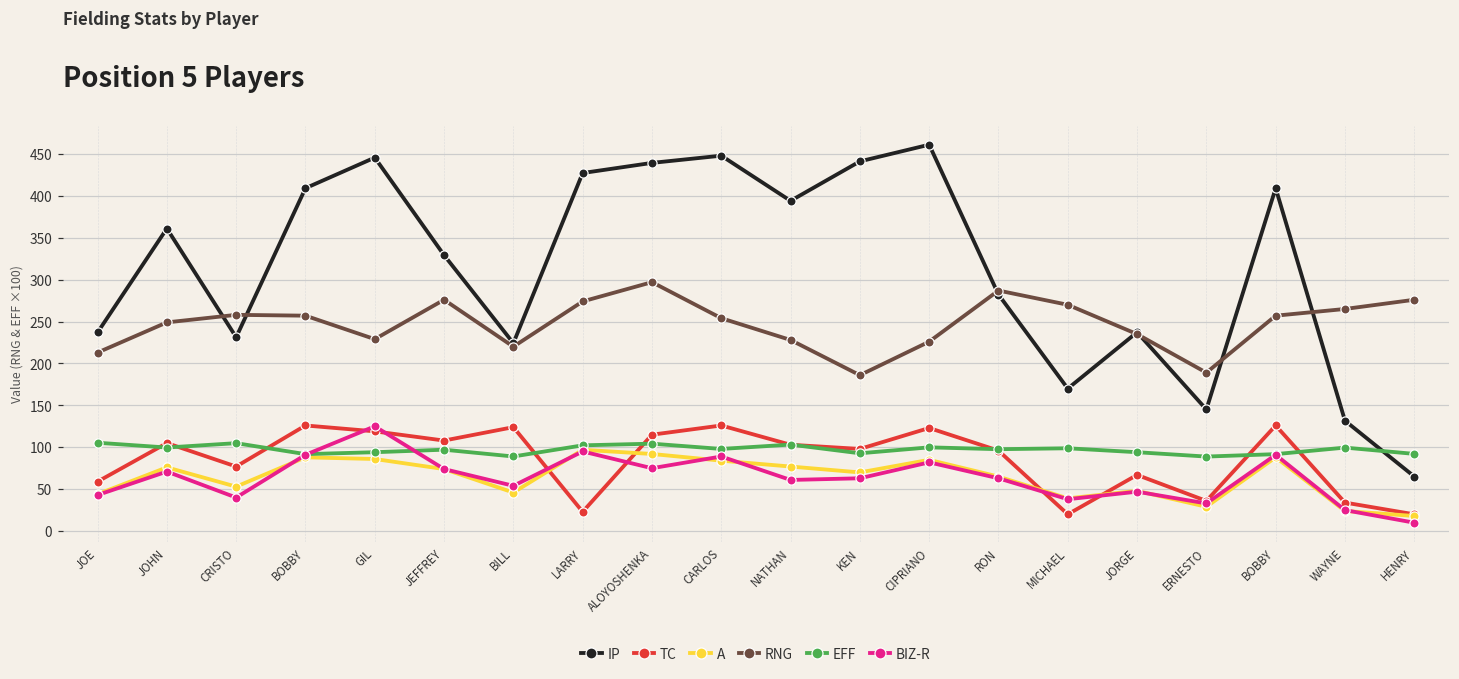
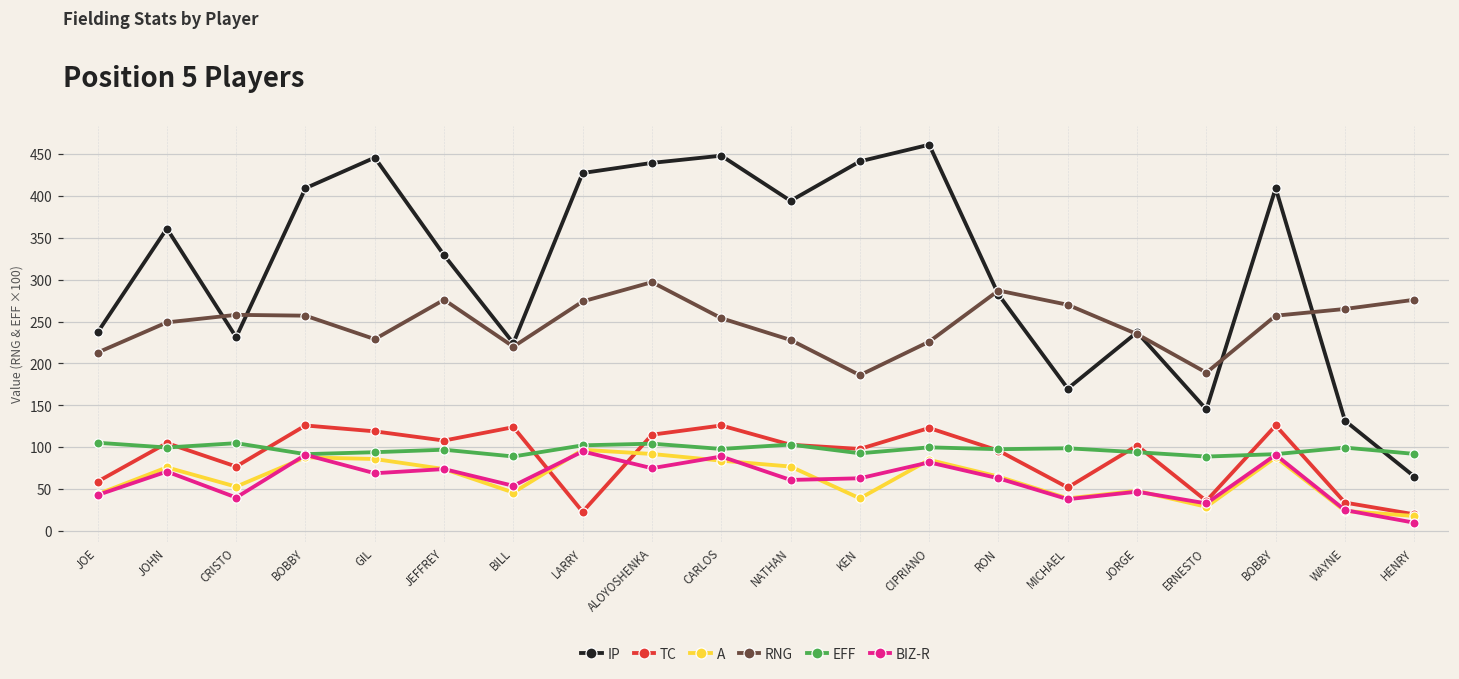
BIZ-R, GIL: 130 -> 70
A, KEN: 70 -> 40
TC, MICHAEL: 20 -> 50
TC, JORGE: 70 -> 100
